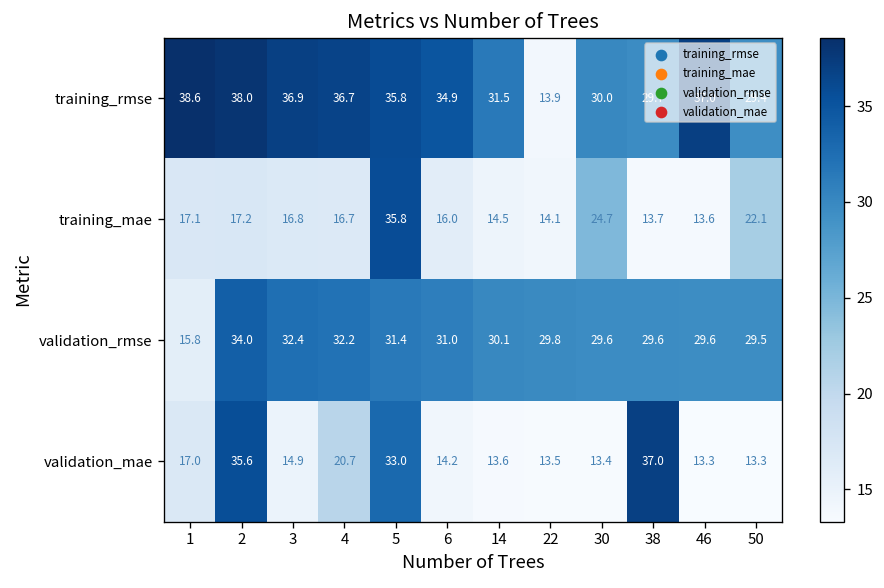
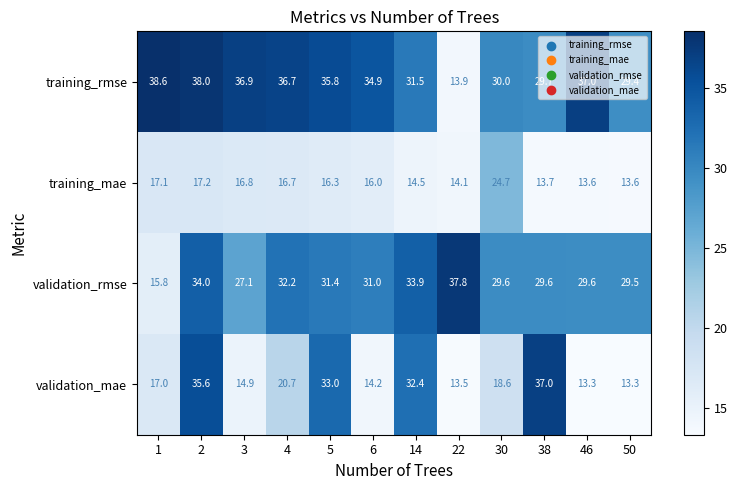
training_mae, 5: 35.8 -> 16.3
training_mae, 50: 22.1 -> 13.6
validation_rmse, 3: 32.4 -> 27.1
validation_rmse, 14: 30.1 -> 33.9
validation_rmse, 22: 29.8 -> 37.8
validation_mae, 14: 13.6 -> 32.4
validation_mae, 30: 13.4 -> 18.6
